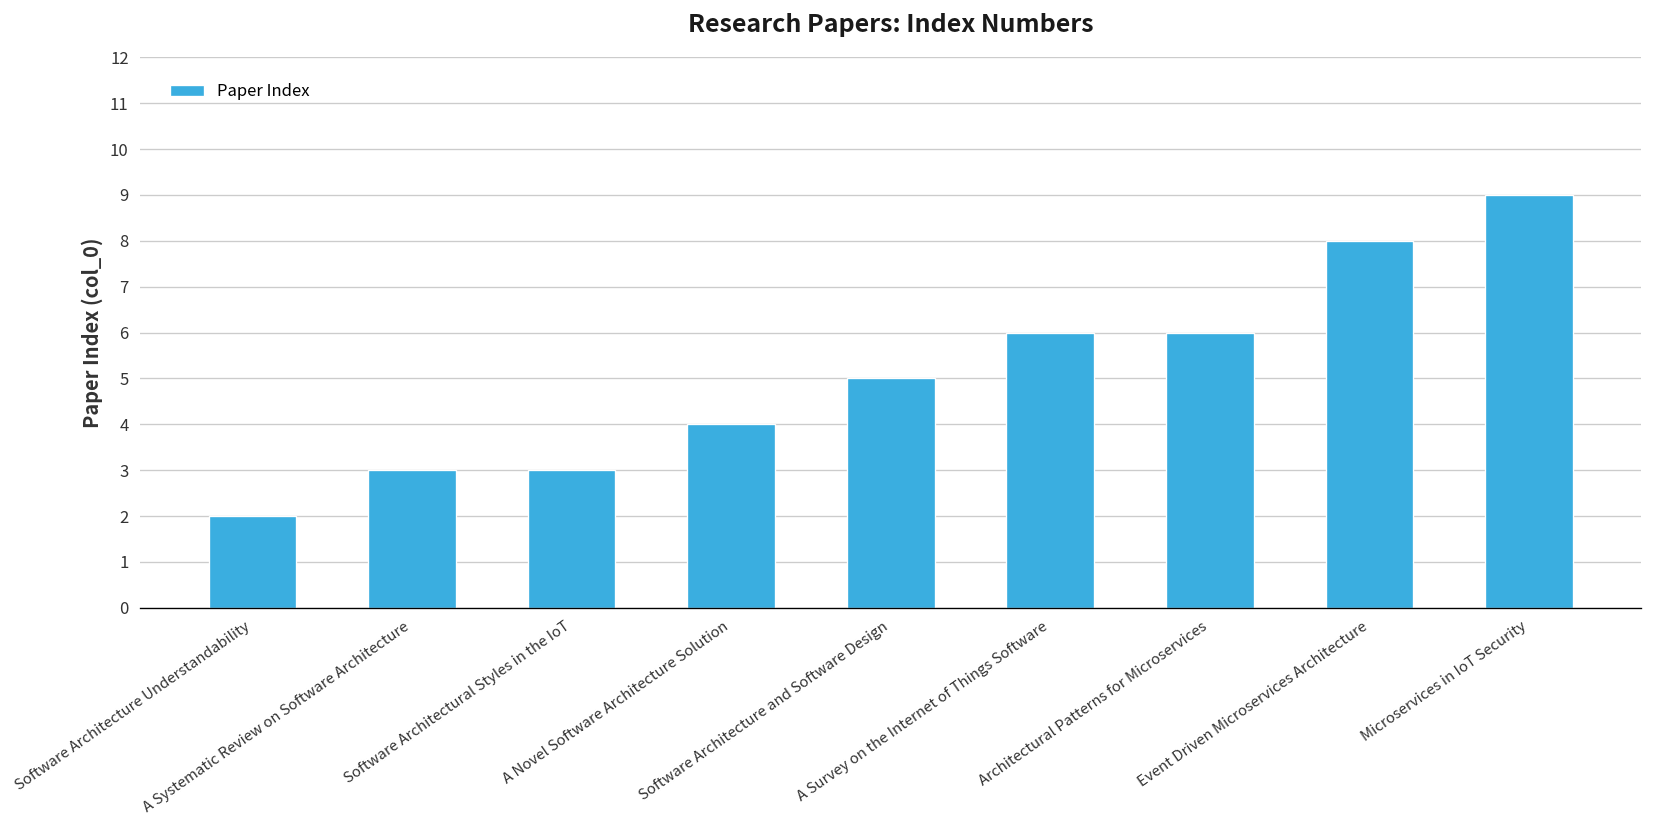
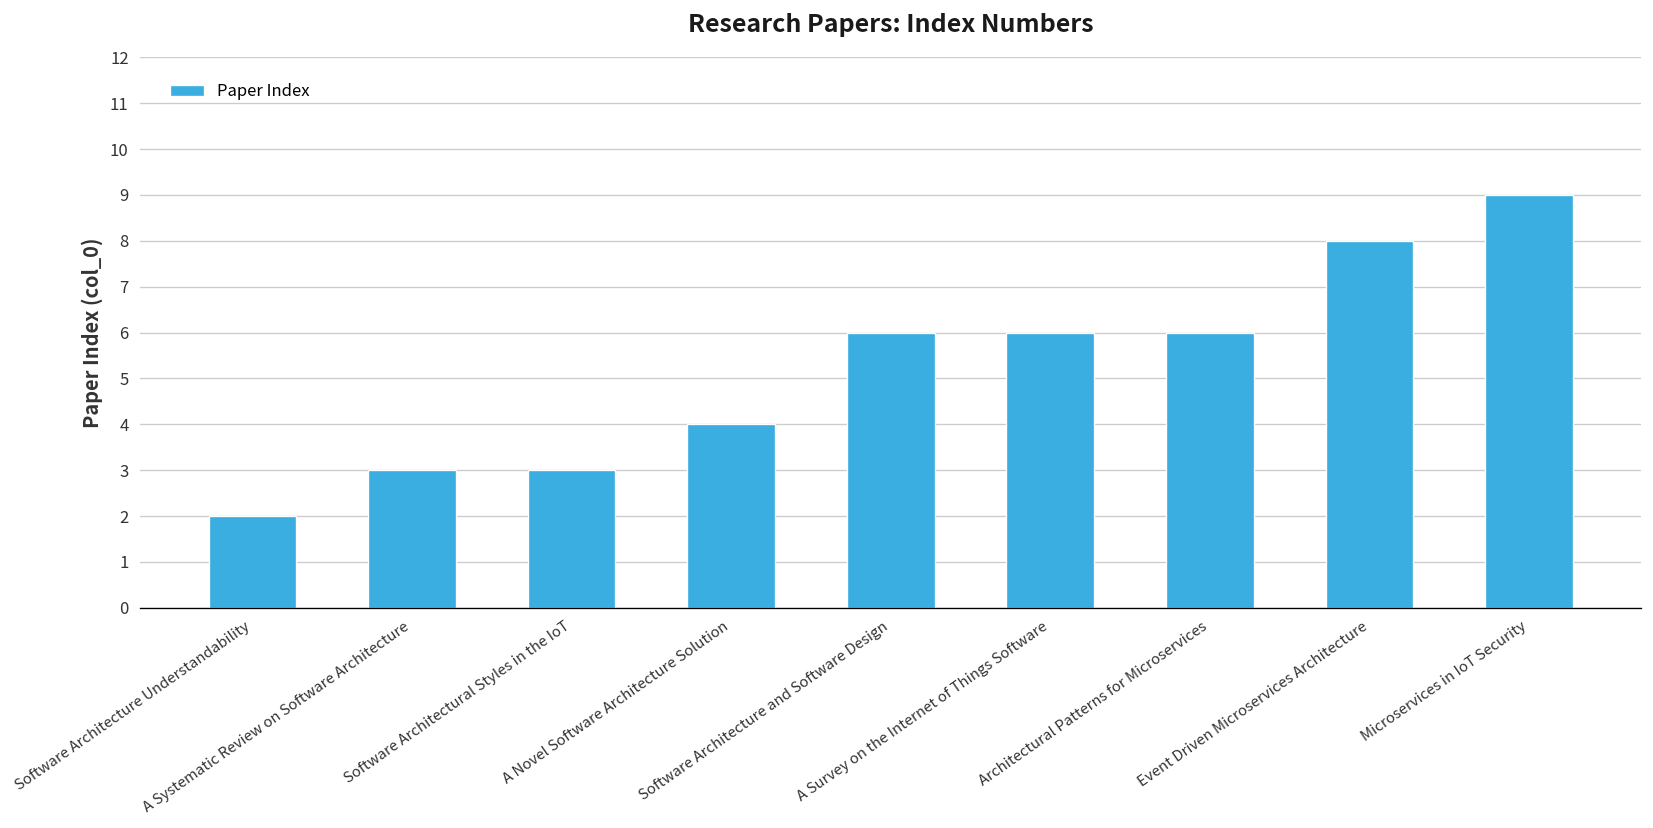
Software Architecture and Software Design: 5 -> 6
